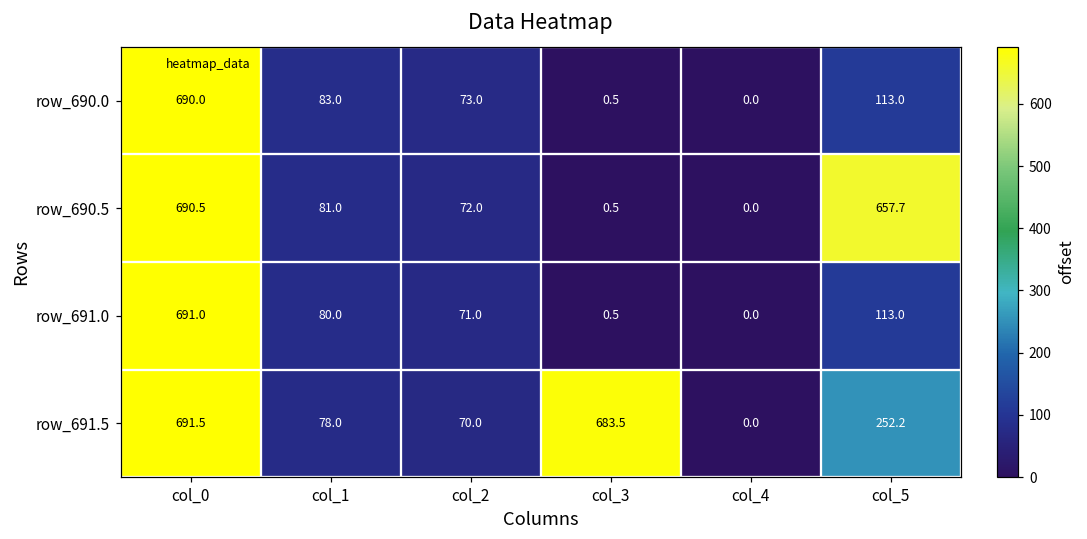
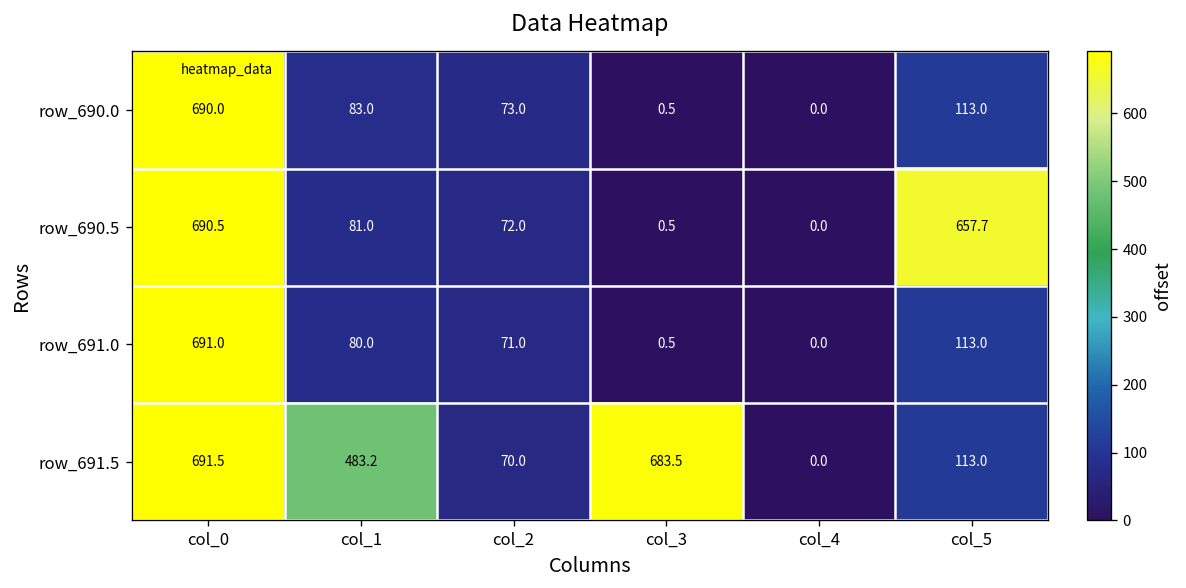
row_691.5, col_1: 78.0 -> 483.2
row_691.5, col_5: 252.2 -> 113.0
